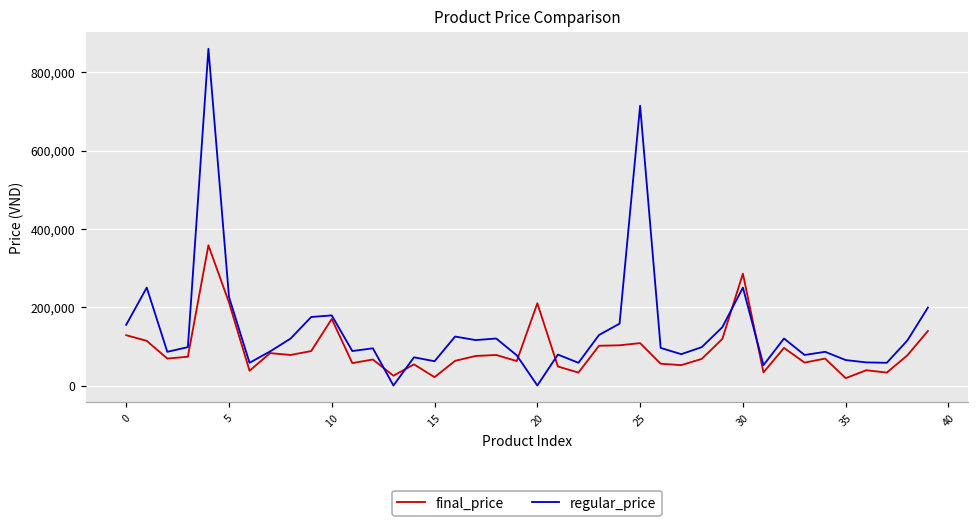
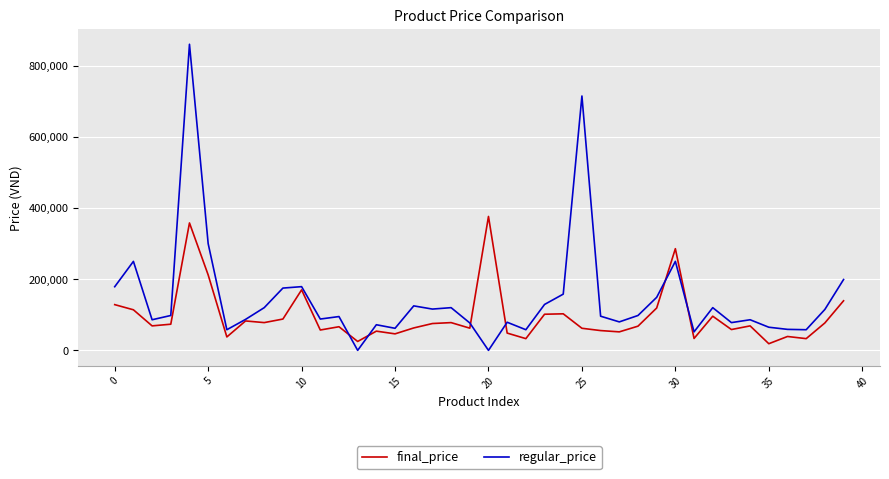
regular_price, 0: 160,000 -> 180,000
regular_price, 5: 230,000 -> 300,000
final_price, 15: 20,000 -> 50,000
final_price, 20: 210,000 -> 380,000
final_price, 25: 110,000 -> 60,000
